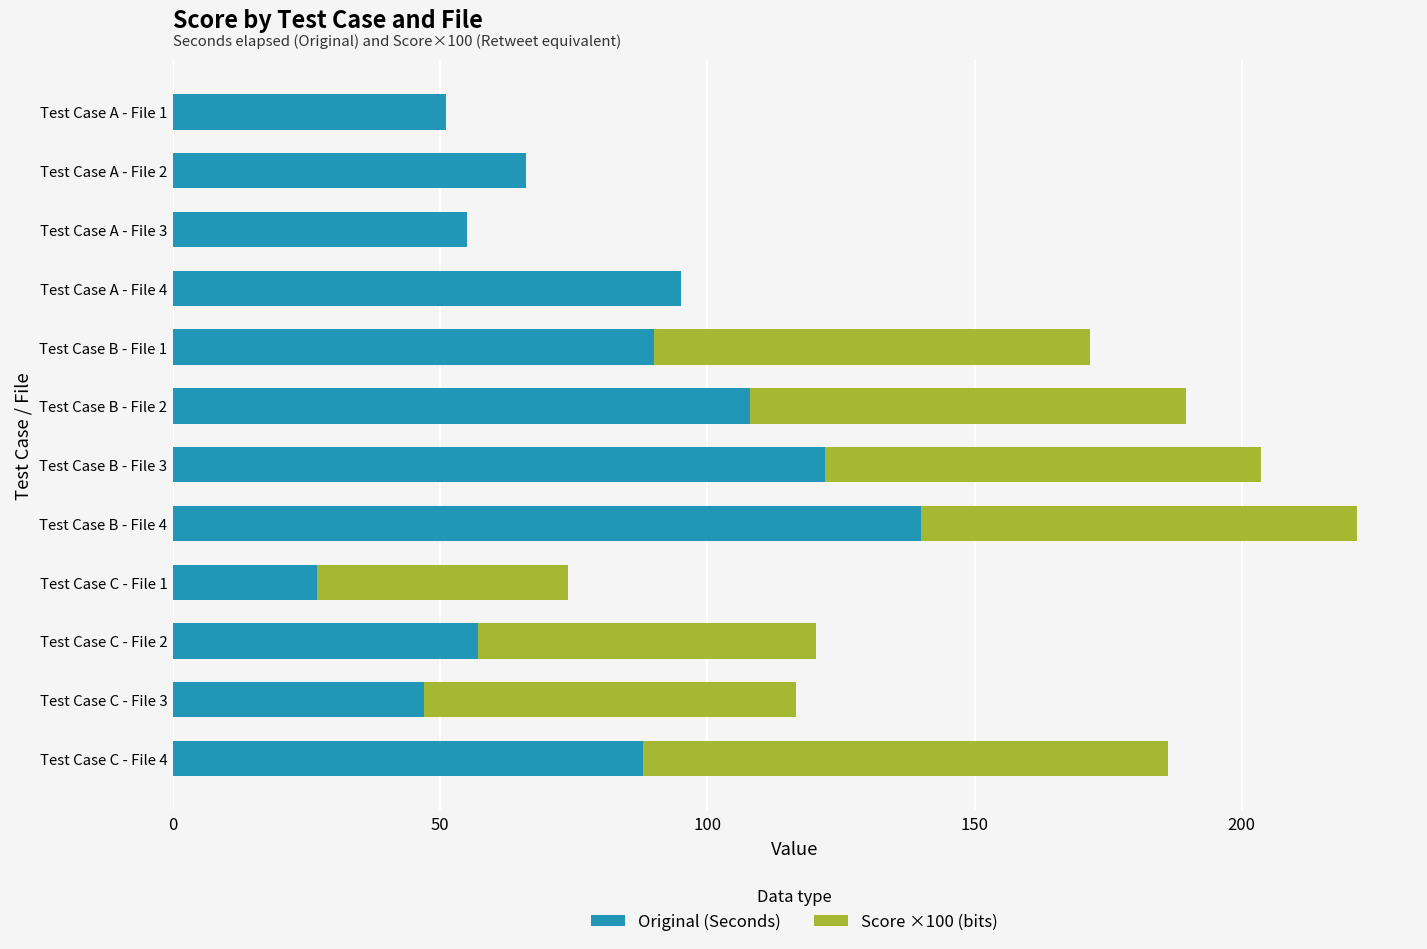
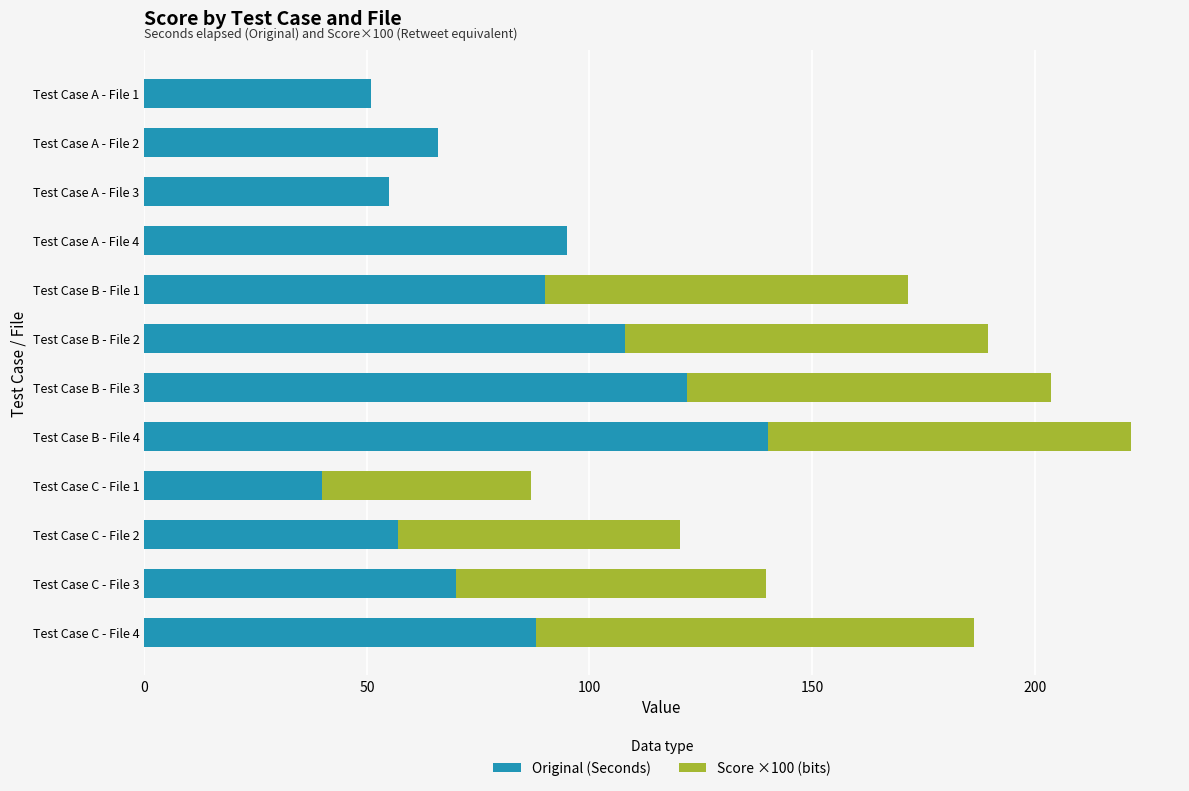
Original (Seconds), Test Case C - File 1: 27 -> 40
Original (Seconds), Test Case C - File 3: 47 -> 70
